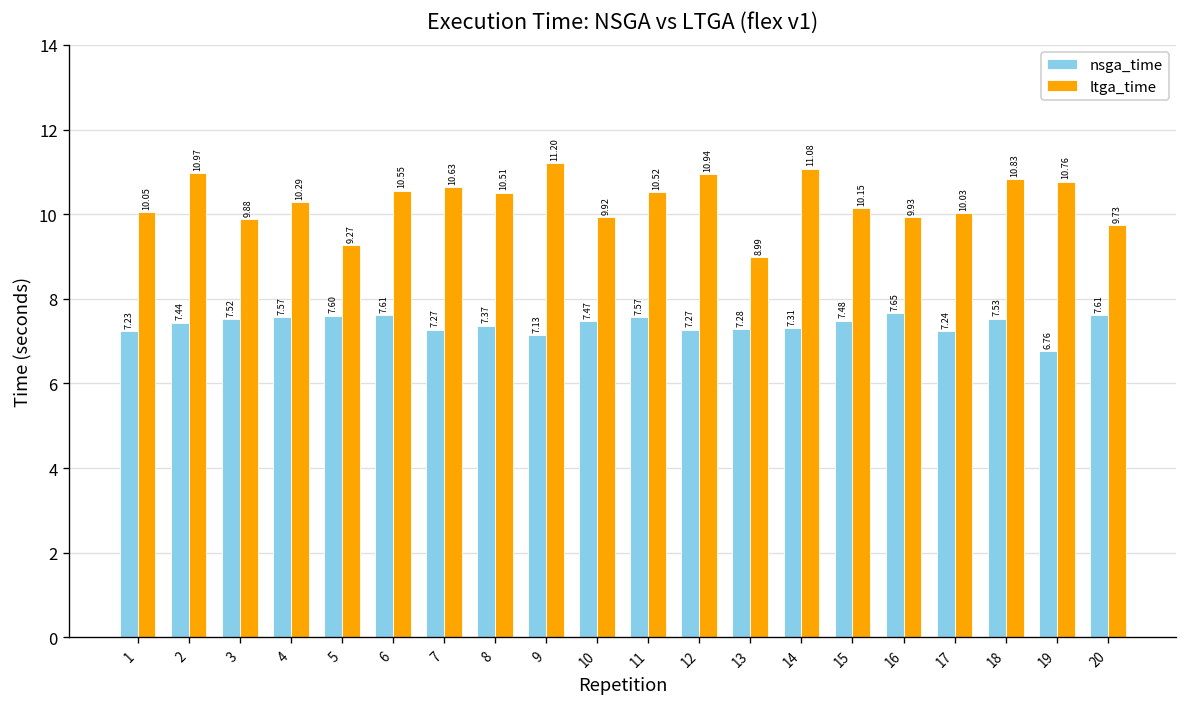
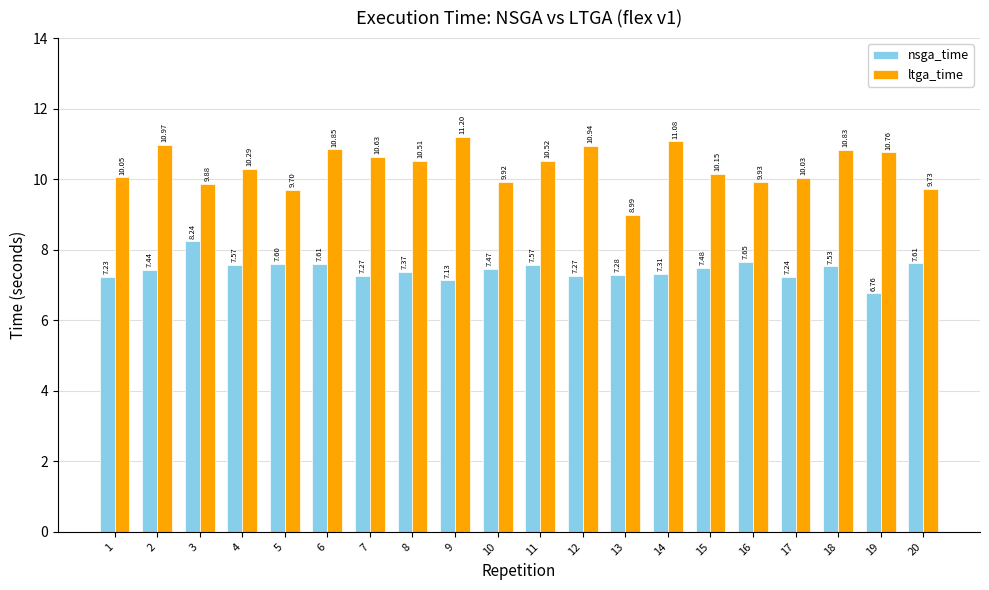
nsga_time, 3: 7.52 -> 8.24
ltga_time, 5: 9.27 -> 9.70
ltga_time, 6: 10.55 -> 10.85
